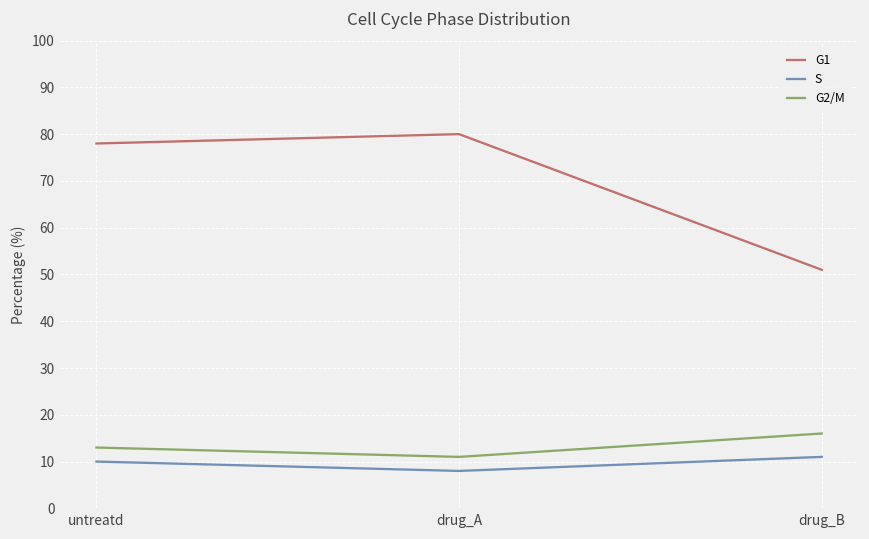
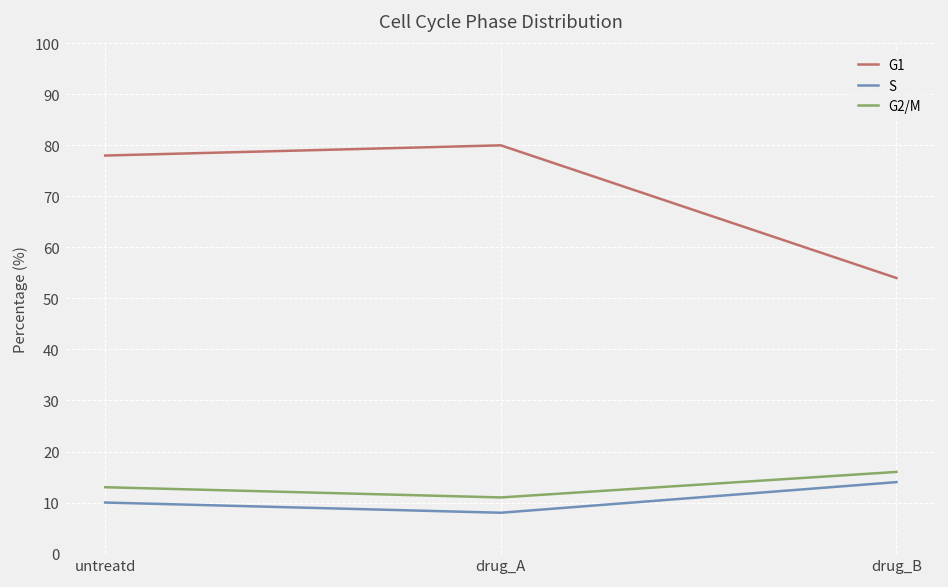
G1, drug_B: 51 -> 54
S, drug_B: 11 -> 14
